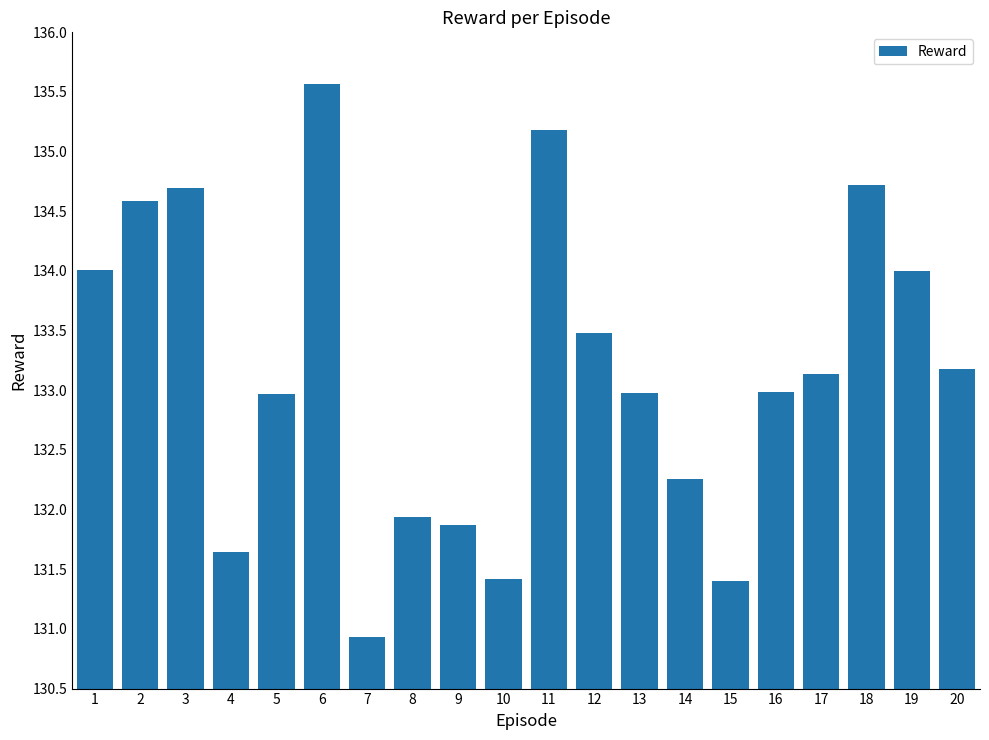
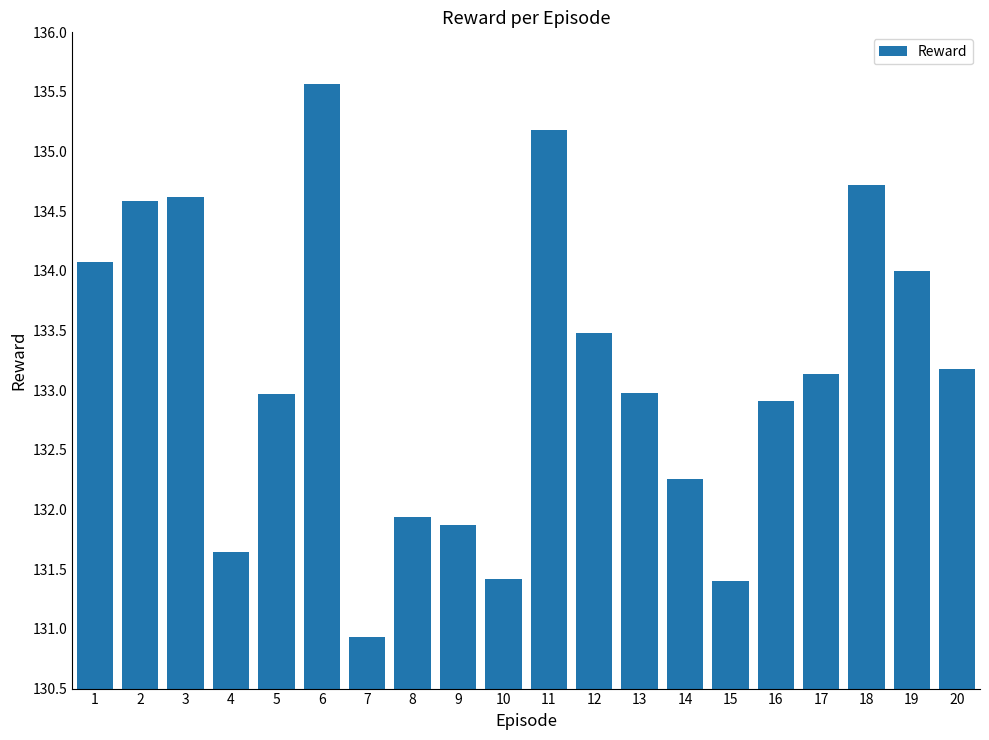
1: 134.01 -> 134.07
3: 134.69 -> 134.62
16: 132.98 -> 132.91
